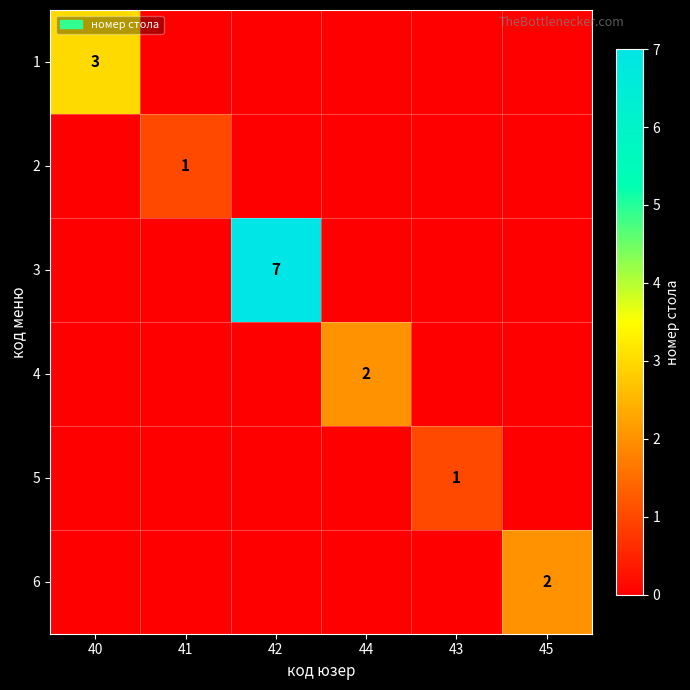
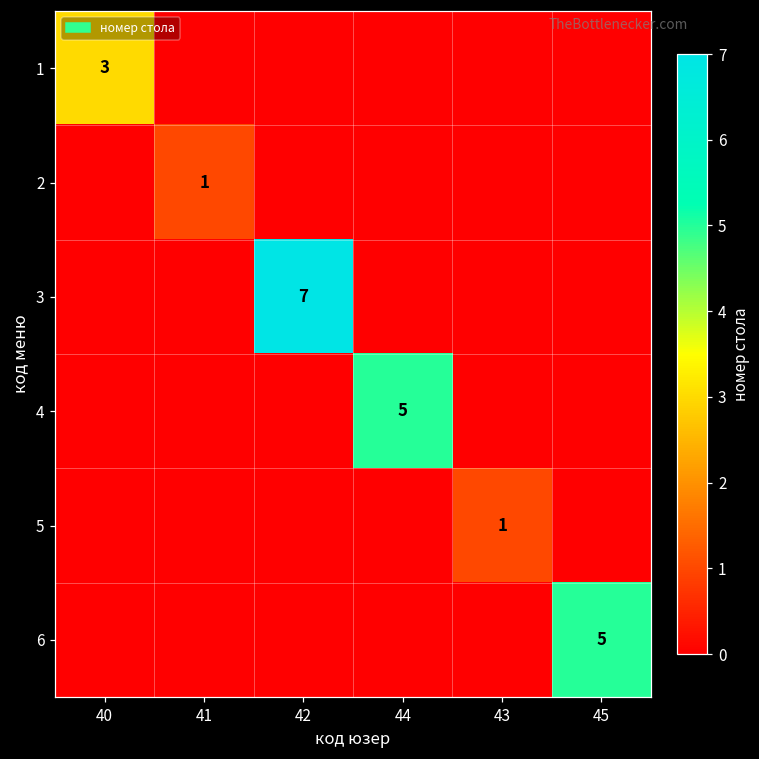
4, 44: 2 -> 5
6, 45: 2 -> 5
